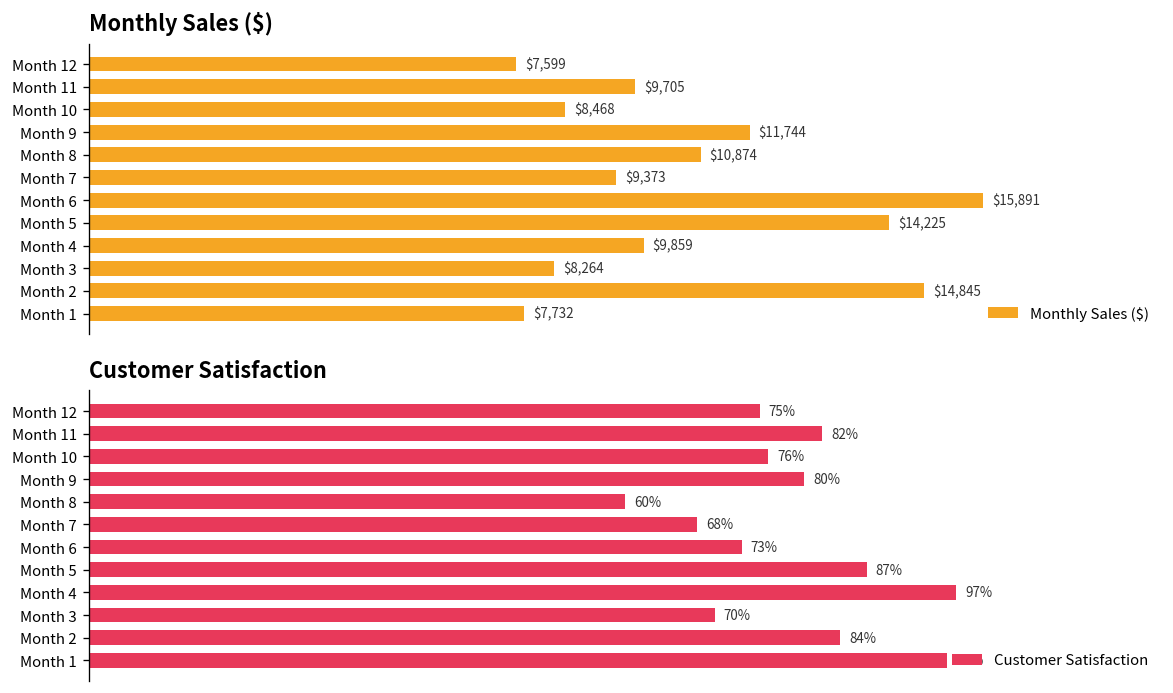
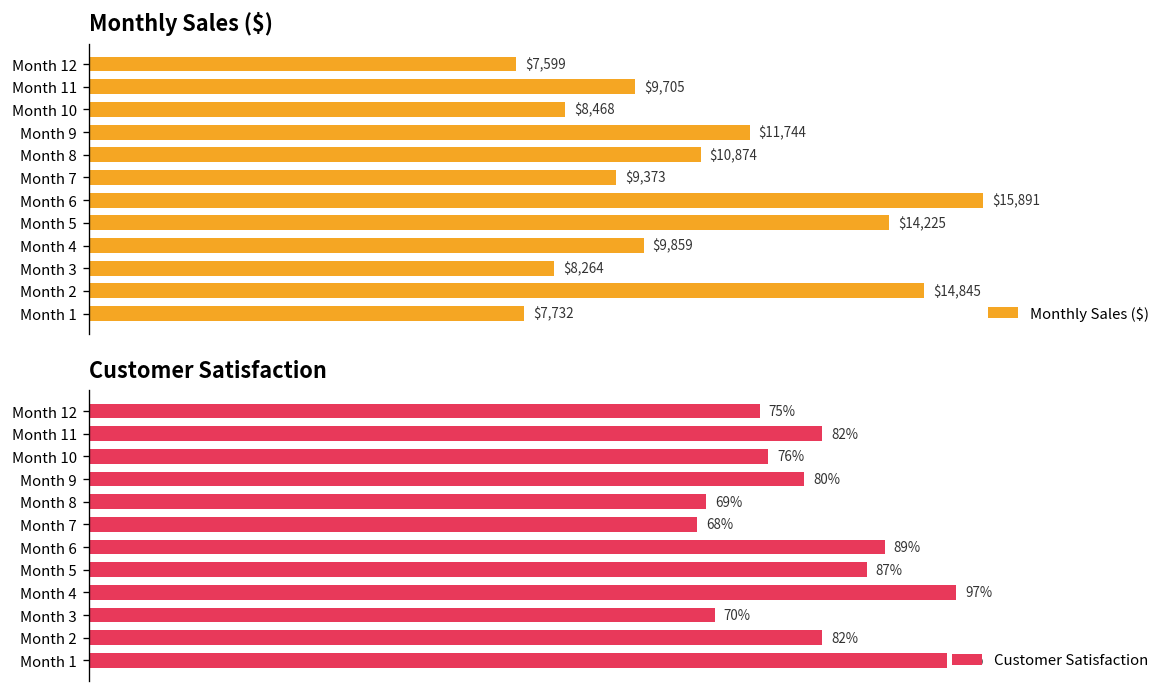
Customer Satisfaction, Month 8: 60% -> 69%
Customer Satisfaction, Month 6: 73% -> 89%
Customer Satisfaction, Month 2: 84% -> 82%
